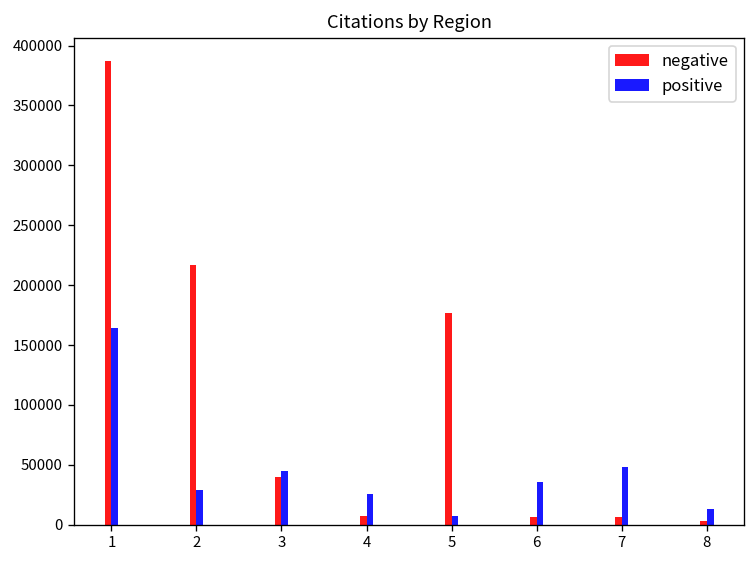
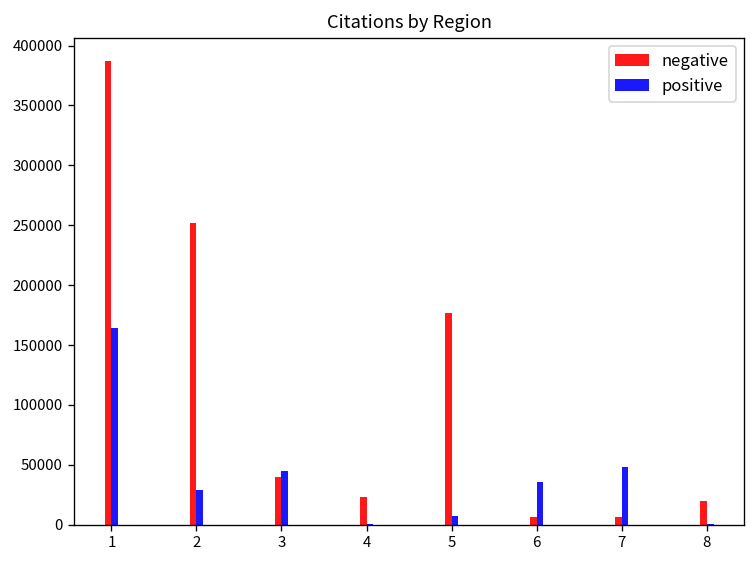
negative, 2: 220000 -> 250000
negative, 4: 10000 -> 20000
positive, 4: 30000 -> 0
negative, 8: 0 -> 20000
positive, 8: 10000 -> 0
